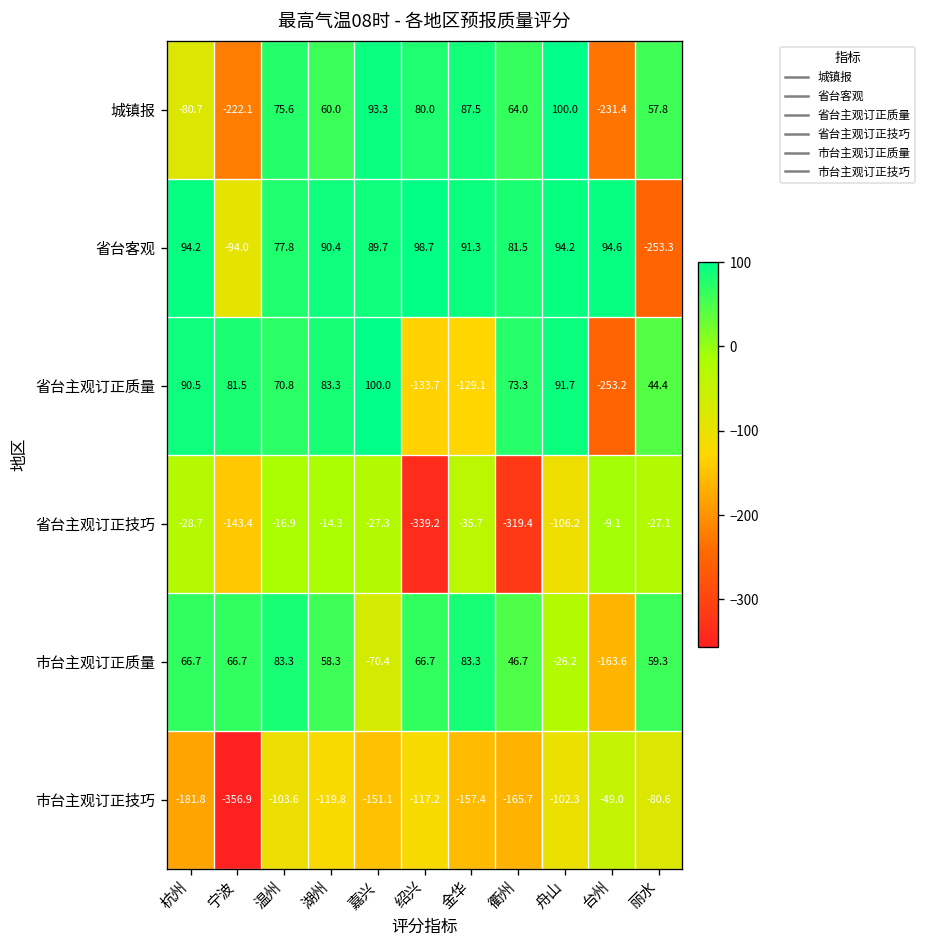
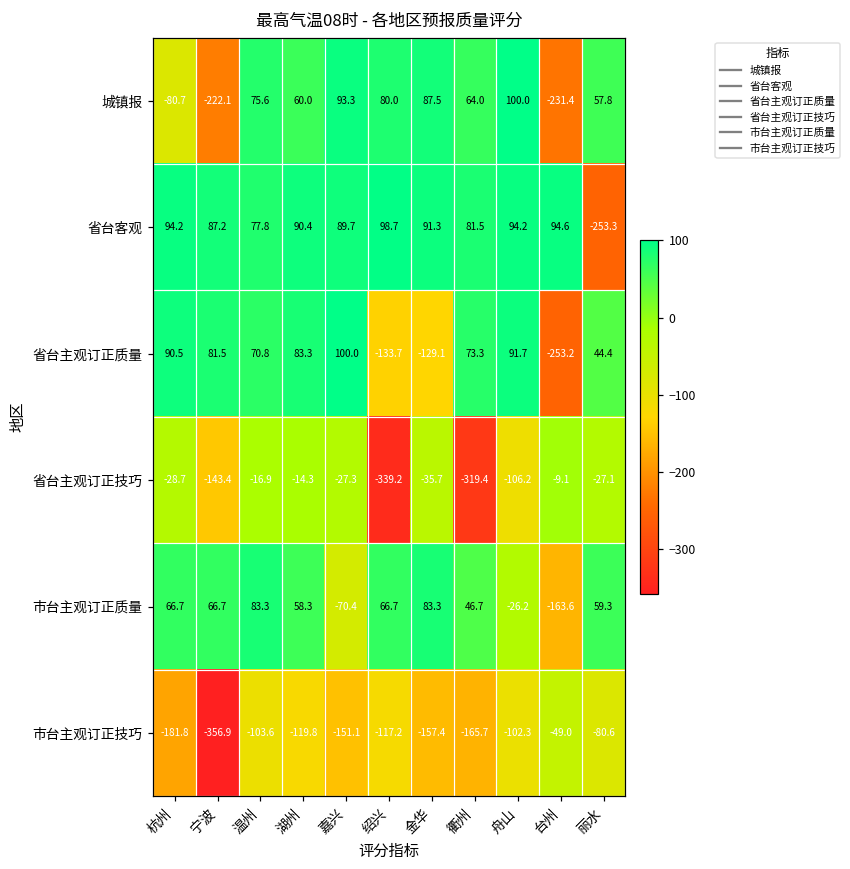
省台客观, 宁波: -94.0 -> 87.2
